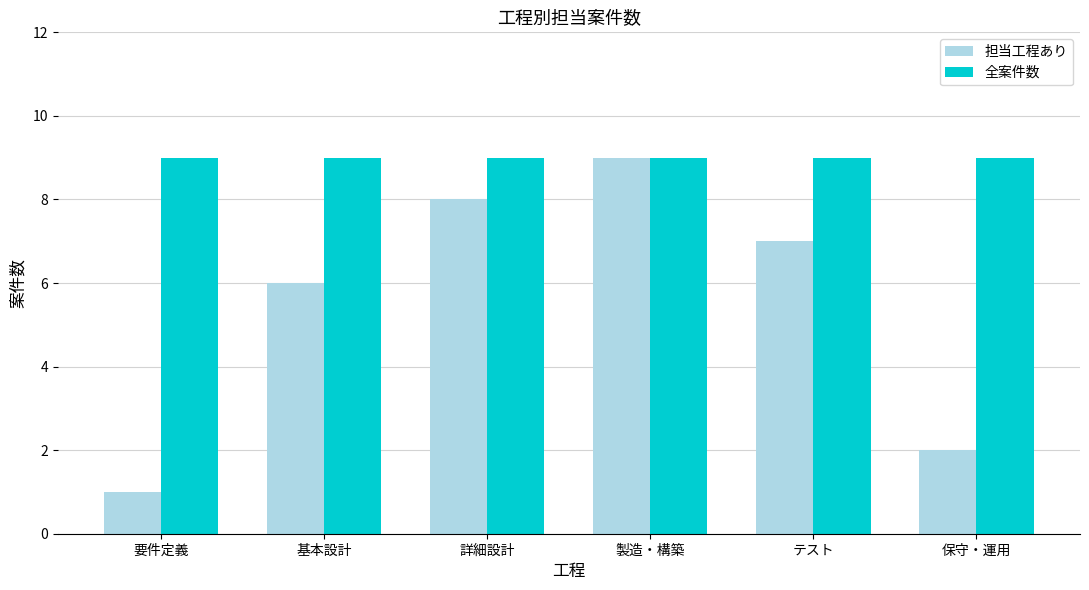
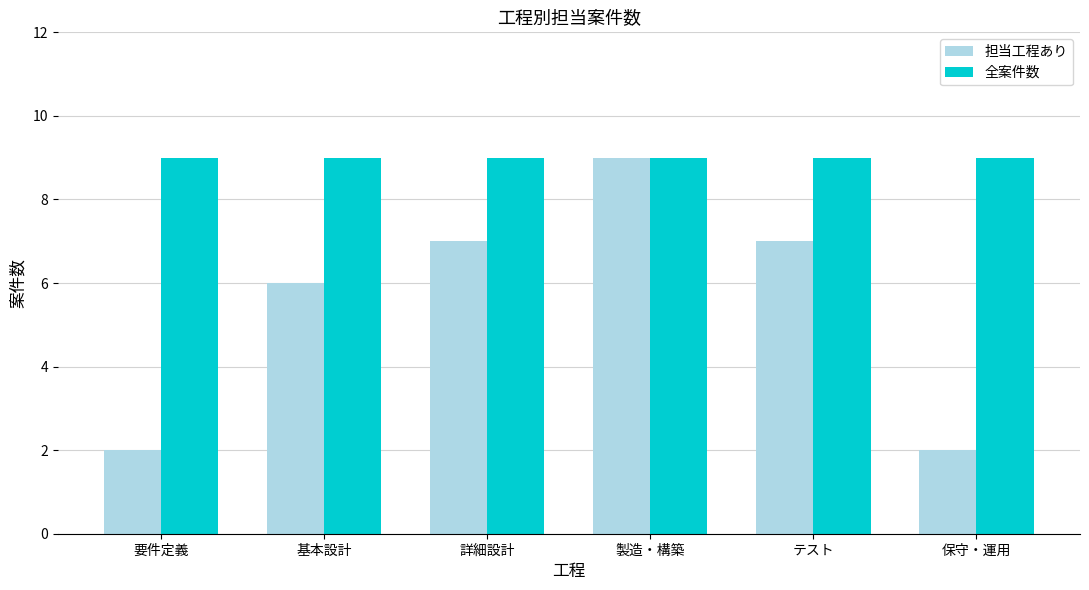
担当工程あり, 要件定義: 1 -> 2
担当工程あり, 詳細設計: 8 -> 7
